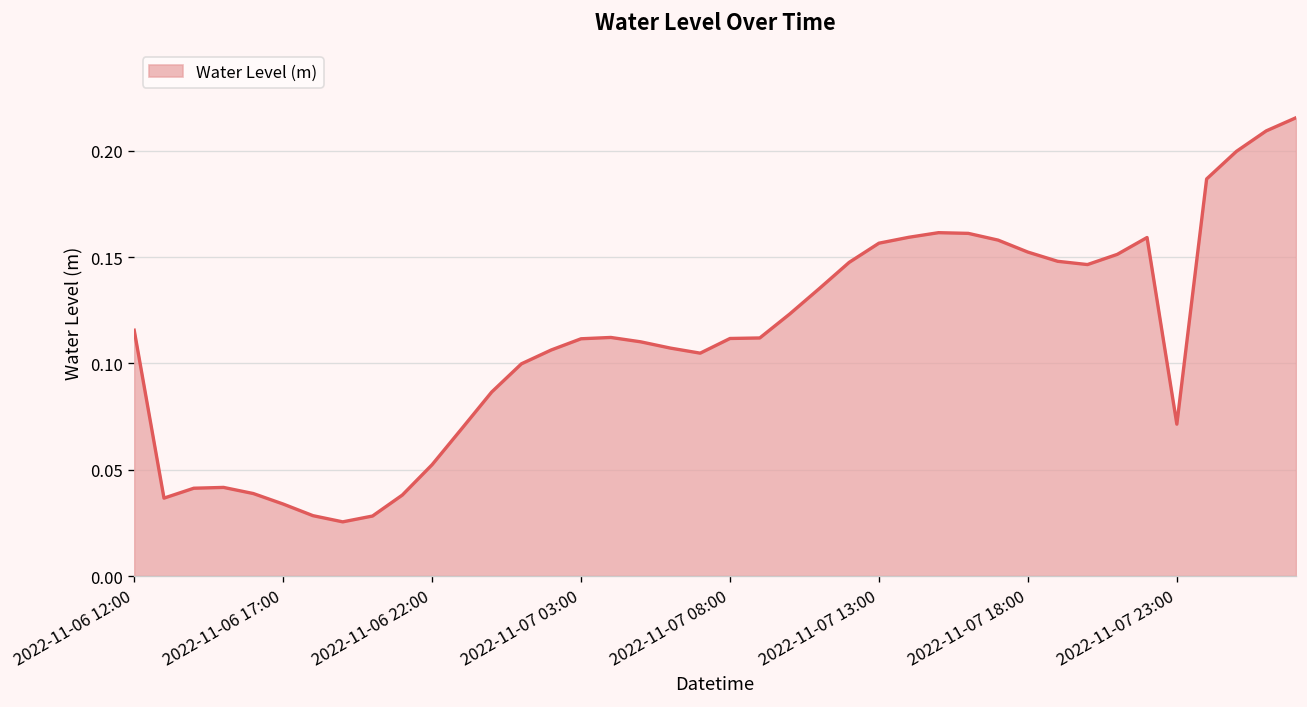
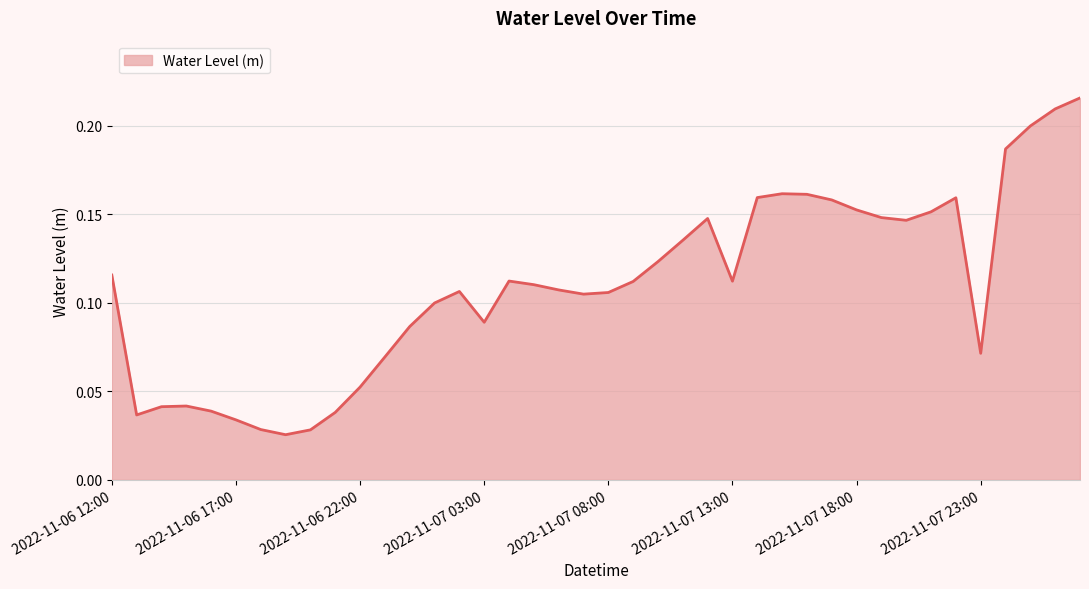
2022-11-07 03:00: 0.112 -> 0.089
2022-11-07 08:00: 0.112 -> 0.106
2022-11-07 13:00: 0.157 -> 0.112
